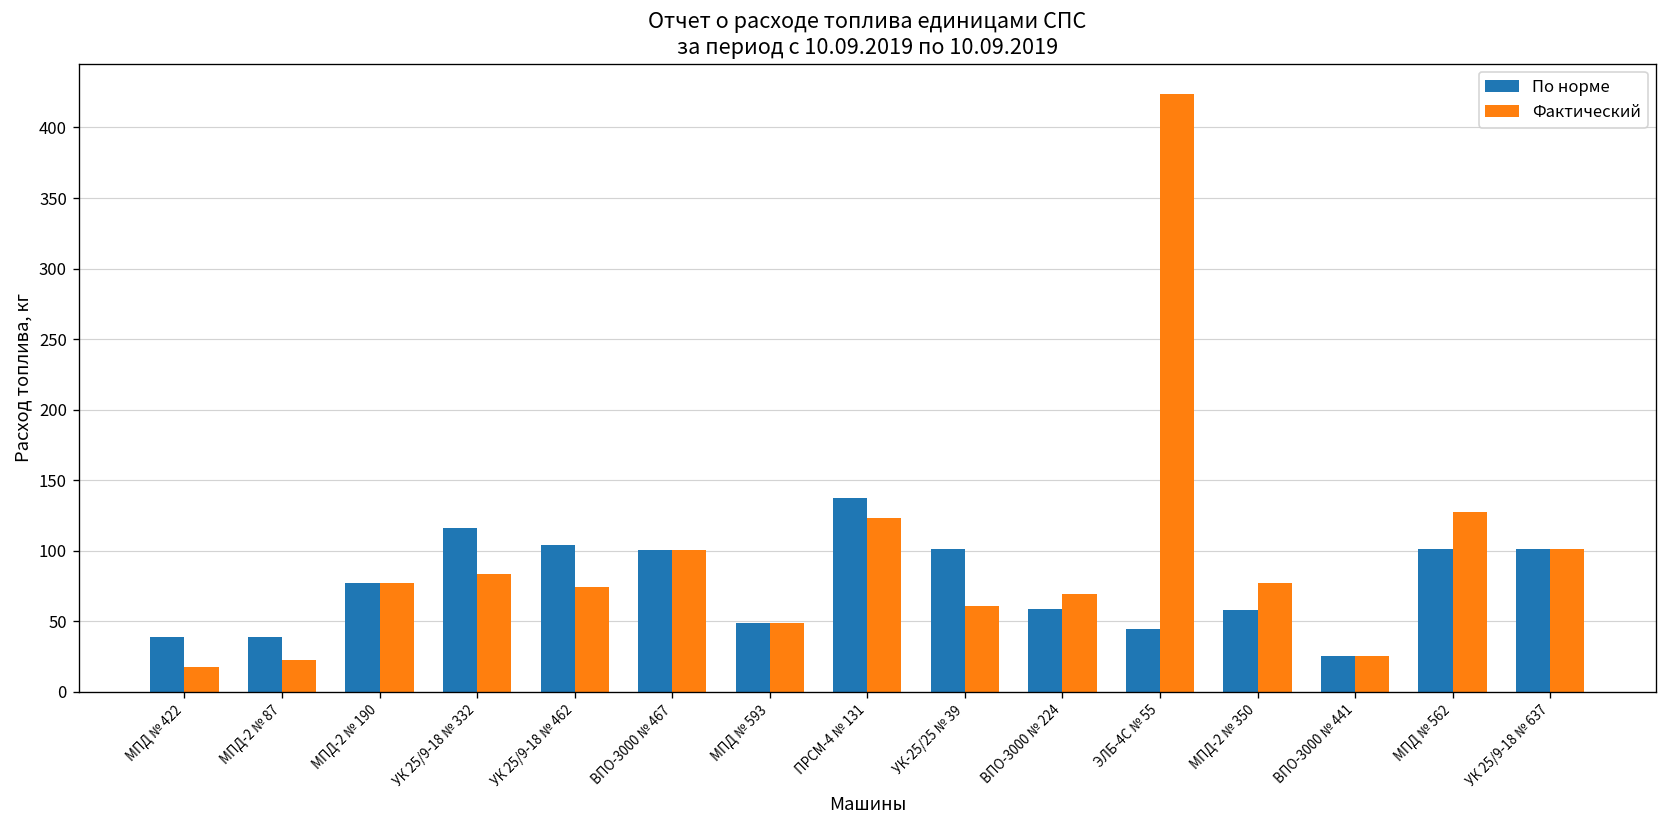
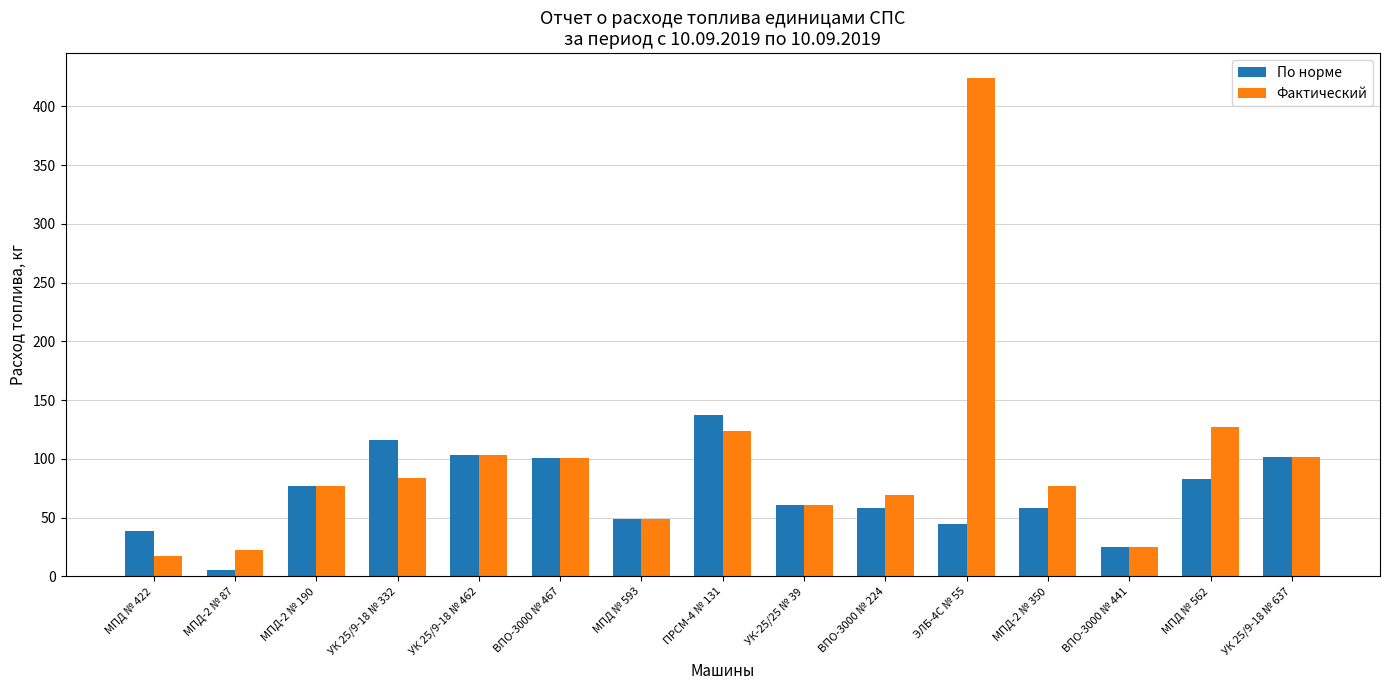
По норме, МПД-2 № 87: 39 -> 6
Фактический, УК 25/9-18 № 462: 74 -> 104
По норме, УК-25/25 № 39: 101 -> 61
По норме, МПД № 562: 101 -> 83
